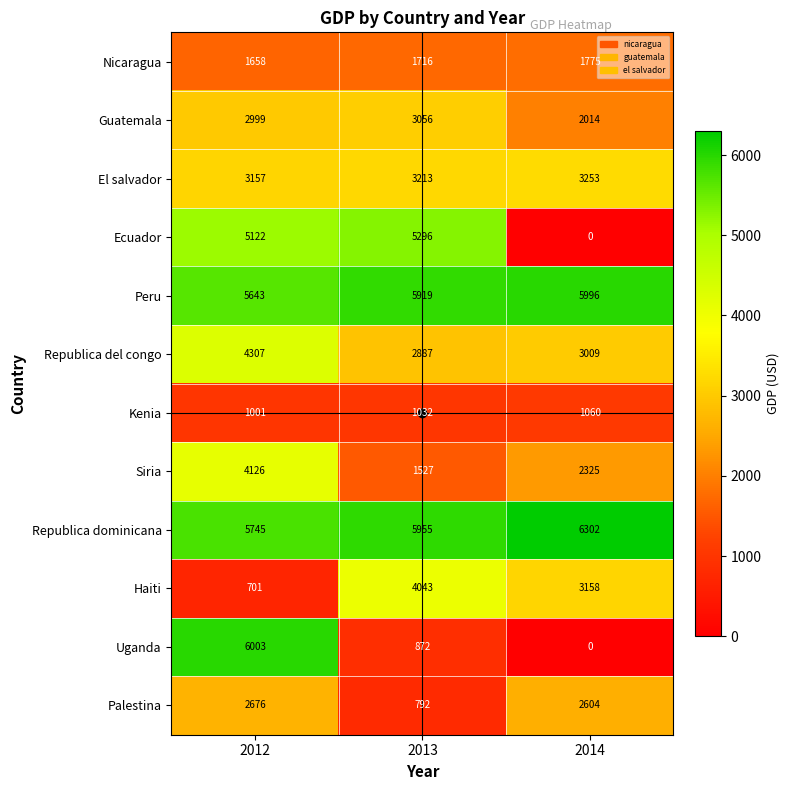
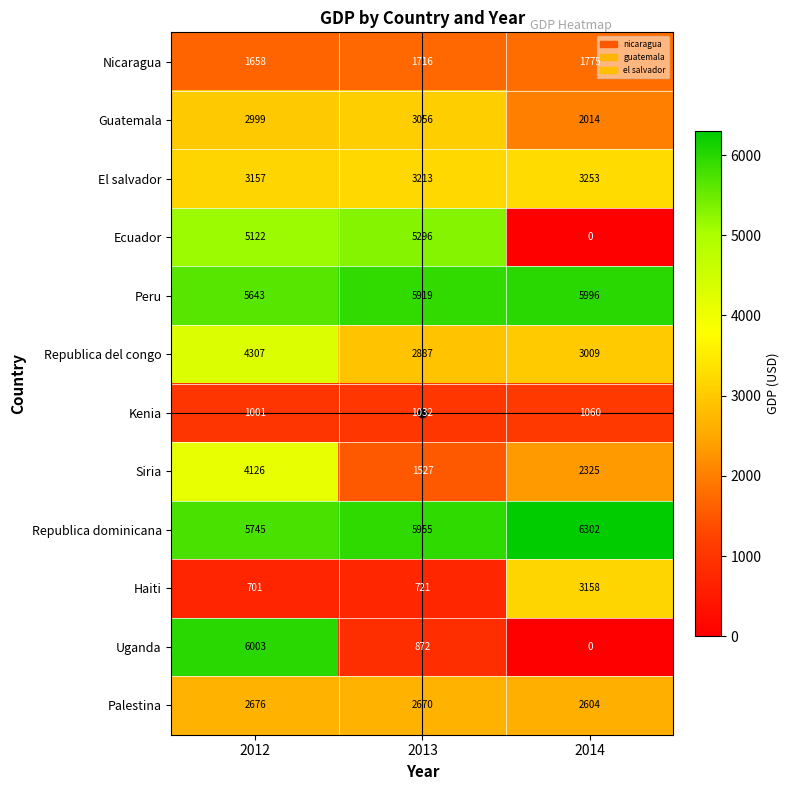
Haiti, 2013: 4043 -> 721
Palestina, 2013: 792 -> 2670
